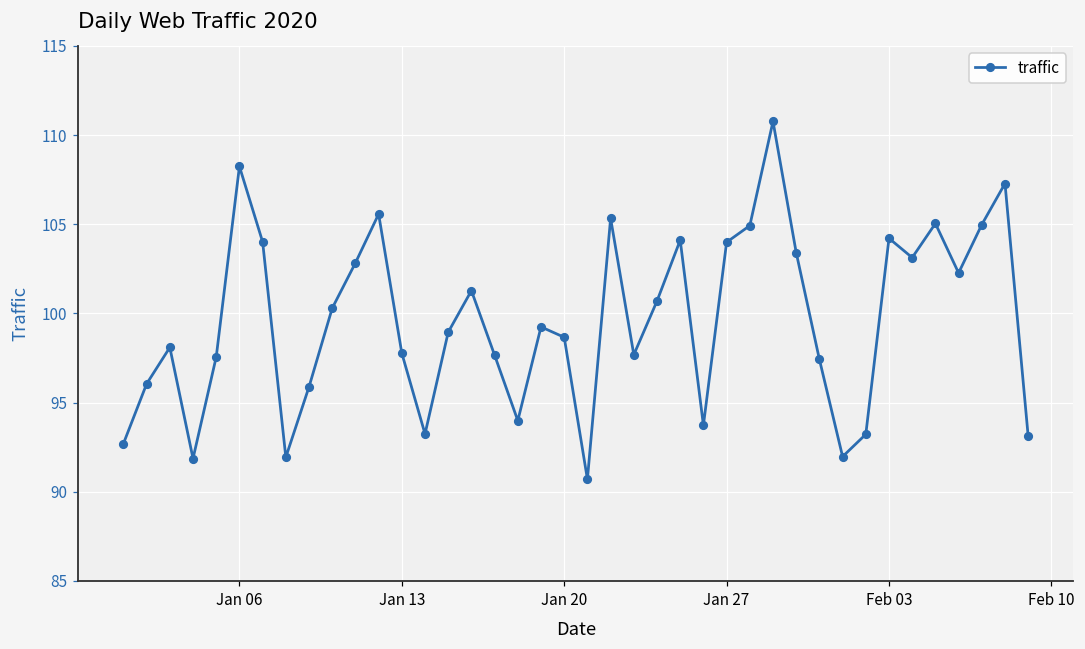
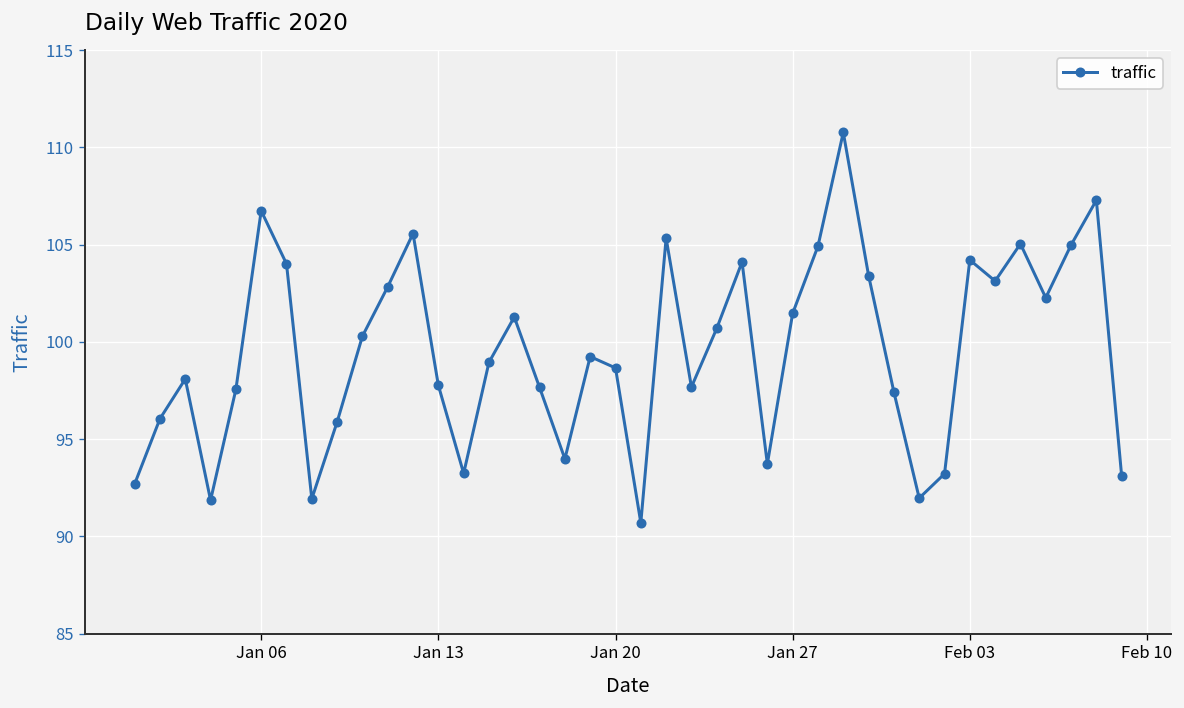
Jan 06: 108.2 -> 106.7
Jan 27: 104.0 -> 101.5
